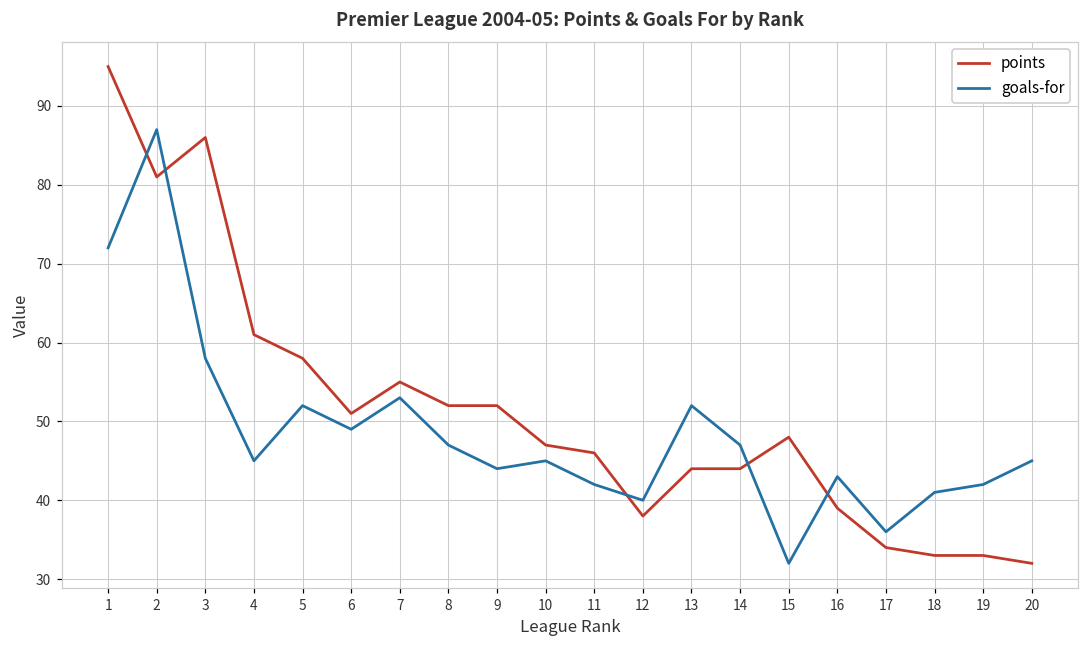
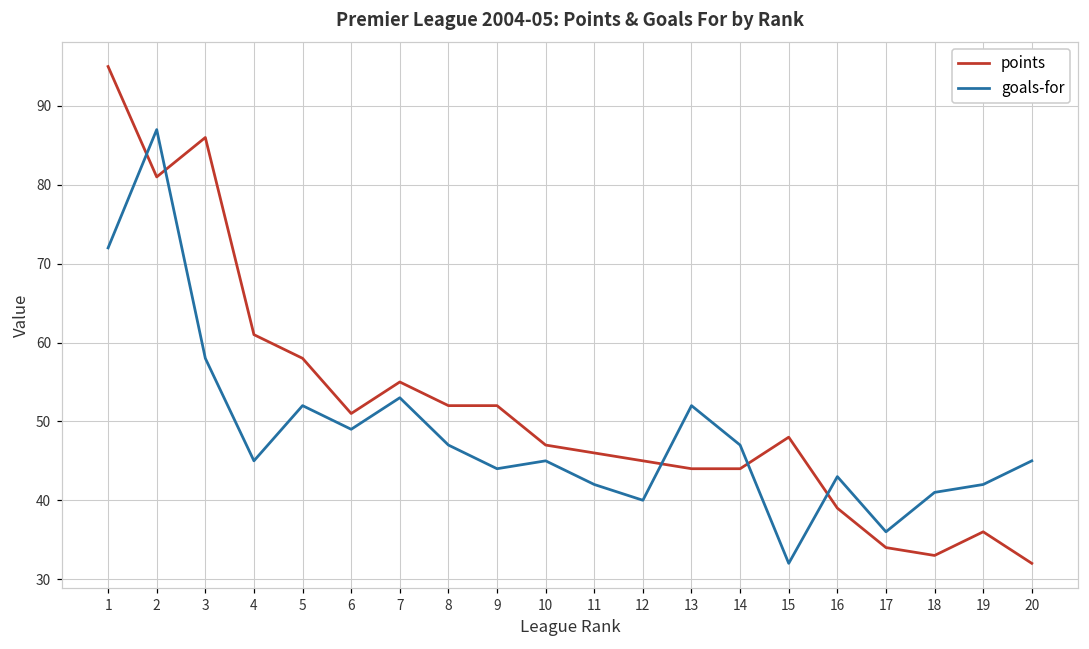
points, 12: 38 -> 45
points, 19: 33 -> 36
